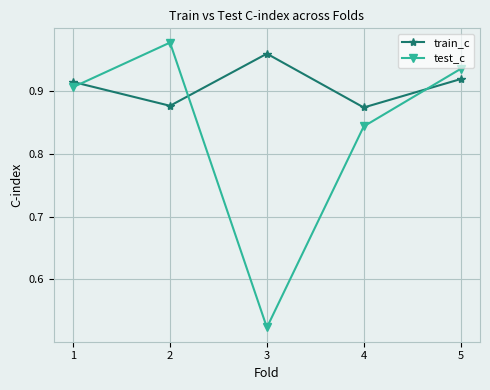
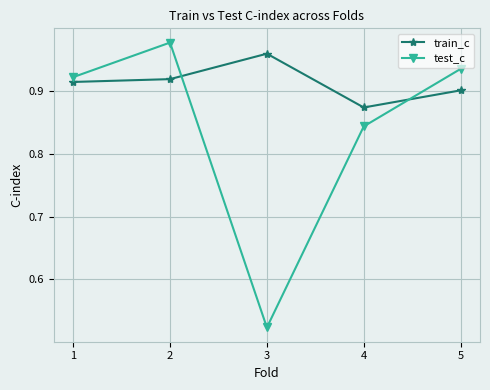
test_c, 1: 0.91 -> 0.92
train_c, 2: 0.88 -> 0.92
train_c, 5: 0.92 -> 0.90
